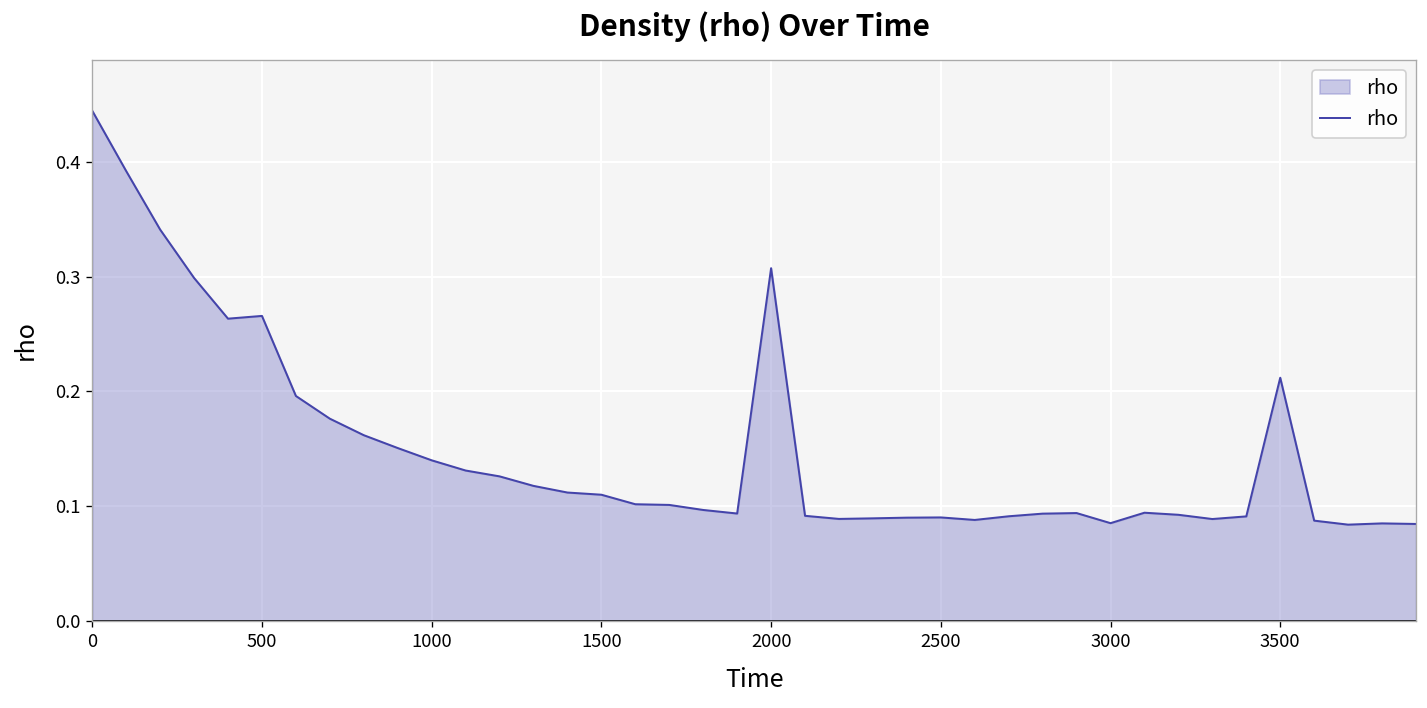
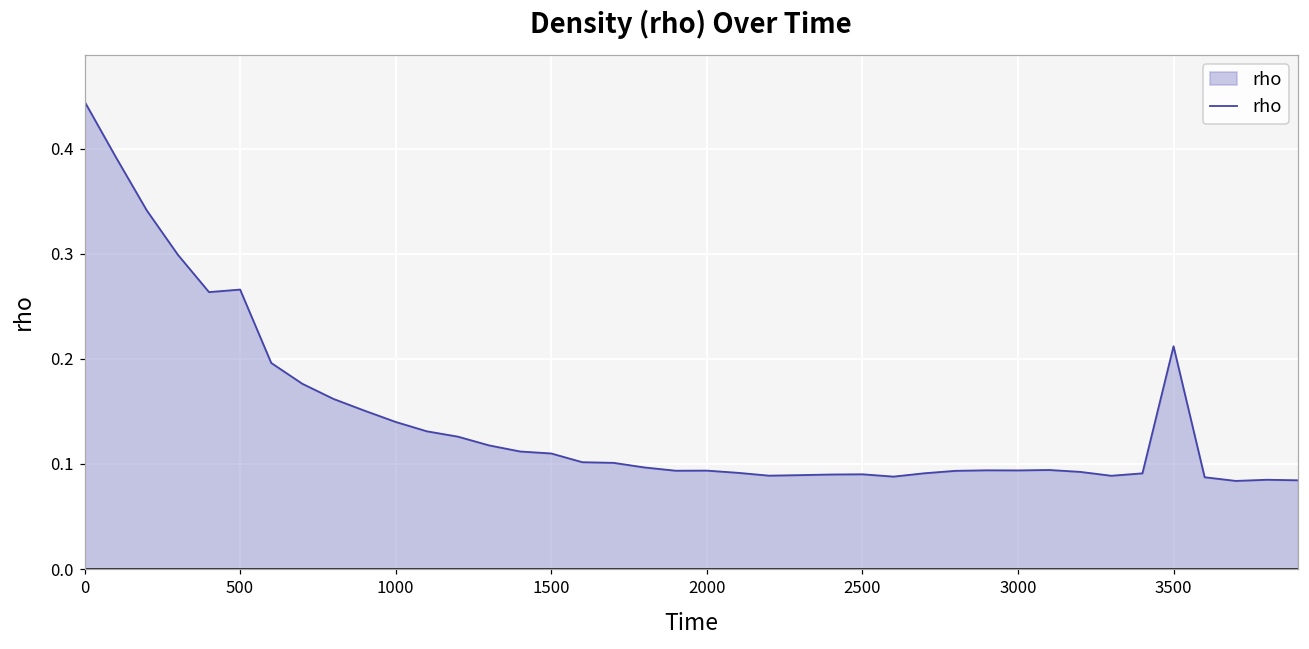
2000: 0.31 -> 0.09
3000: 0.085 -> 0.094
